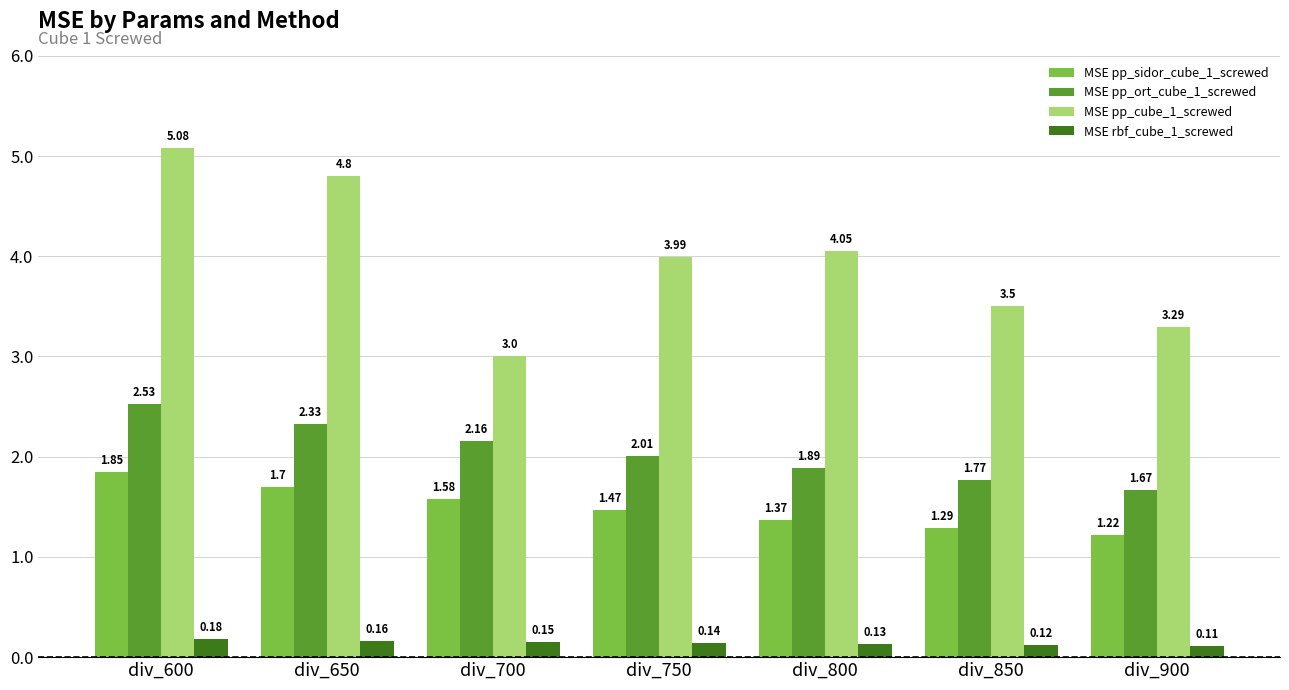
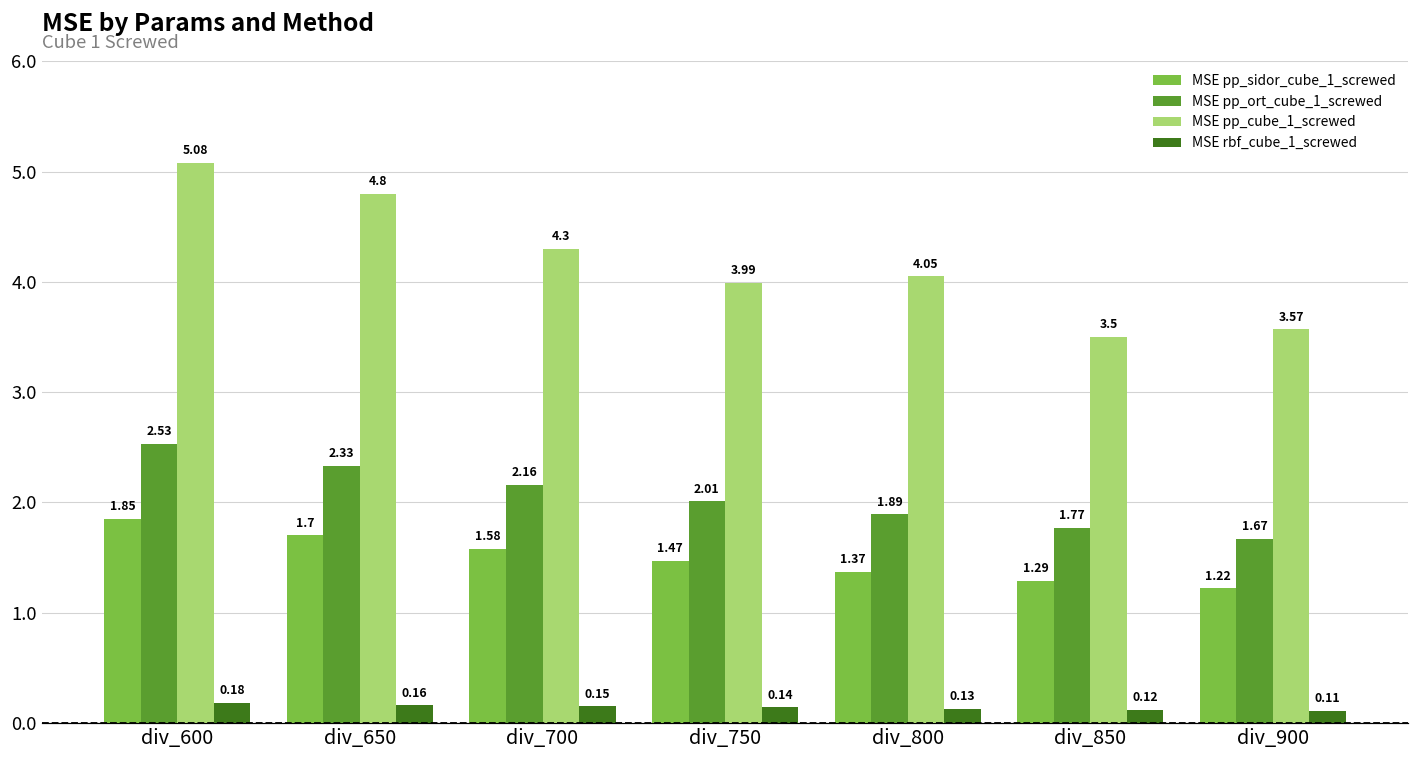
MSE pp_cube_1_screwed, div_700: 3.0 -> 4.3
MSE pp_cube_1_screwed, div_900: 3.29 -> 3.57
